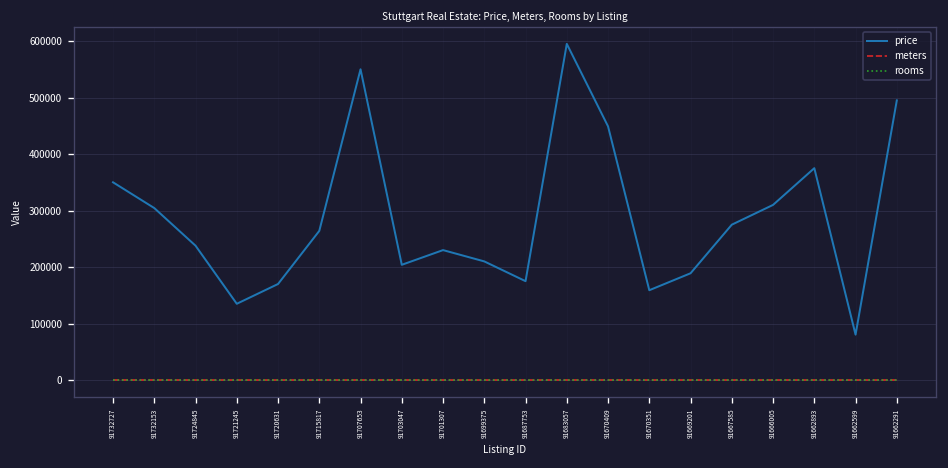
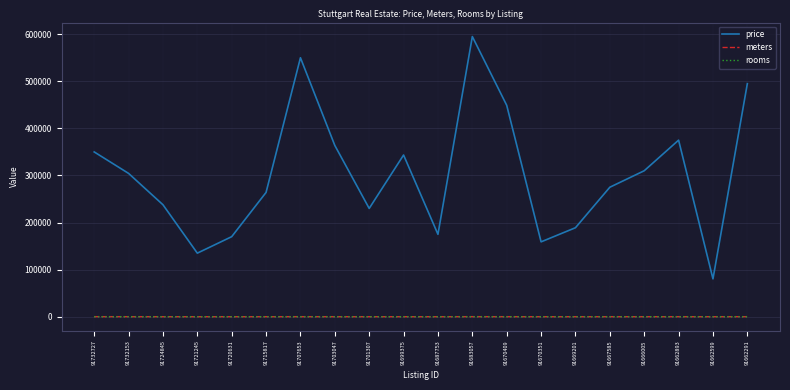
price, 91703047: 200000 -> 360000
price, 91699375: 210000 -> 340000
